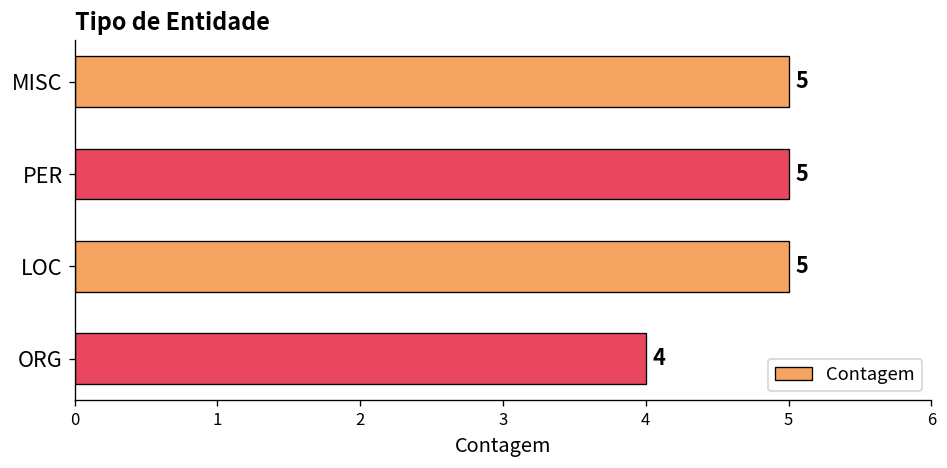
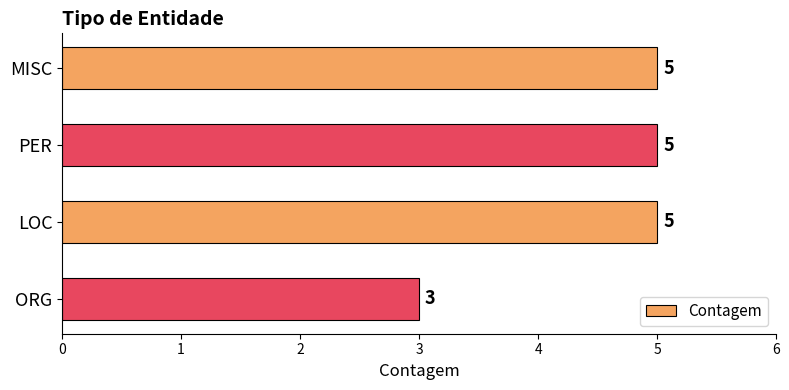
ORG: 4 -> 3
